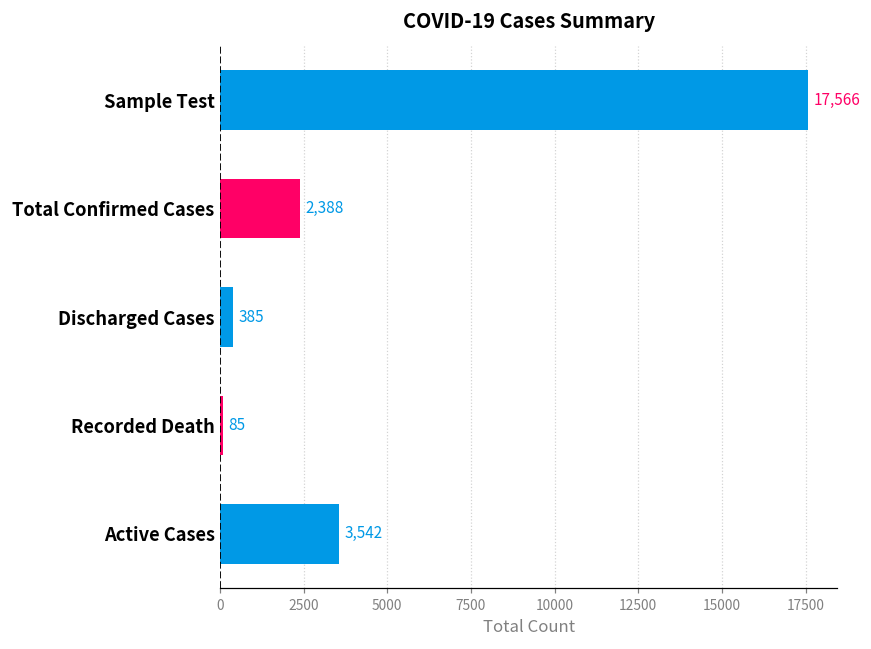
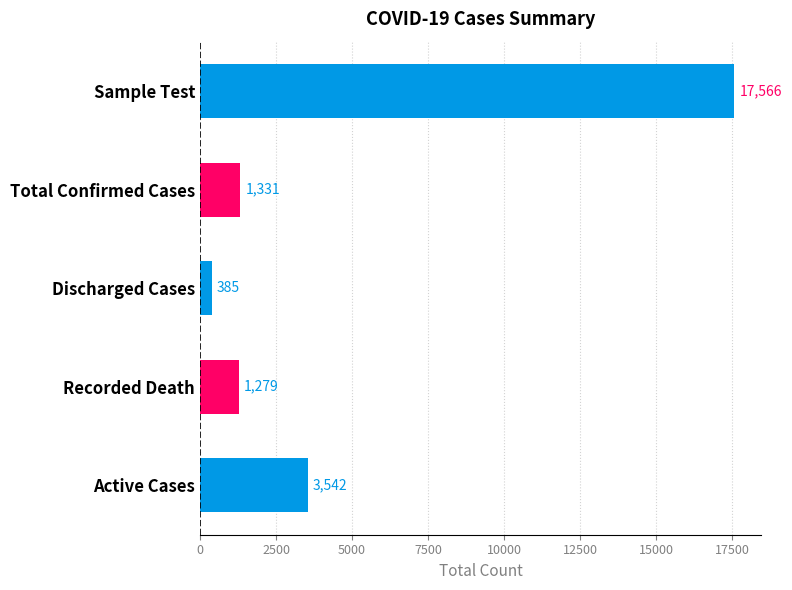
Total Confirmed Cases: 2,388 -> 1,331
Recorded Death: 85 -> 1,279
